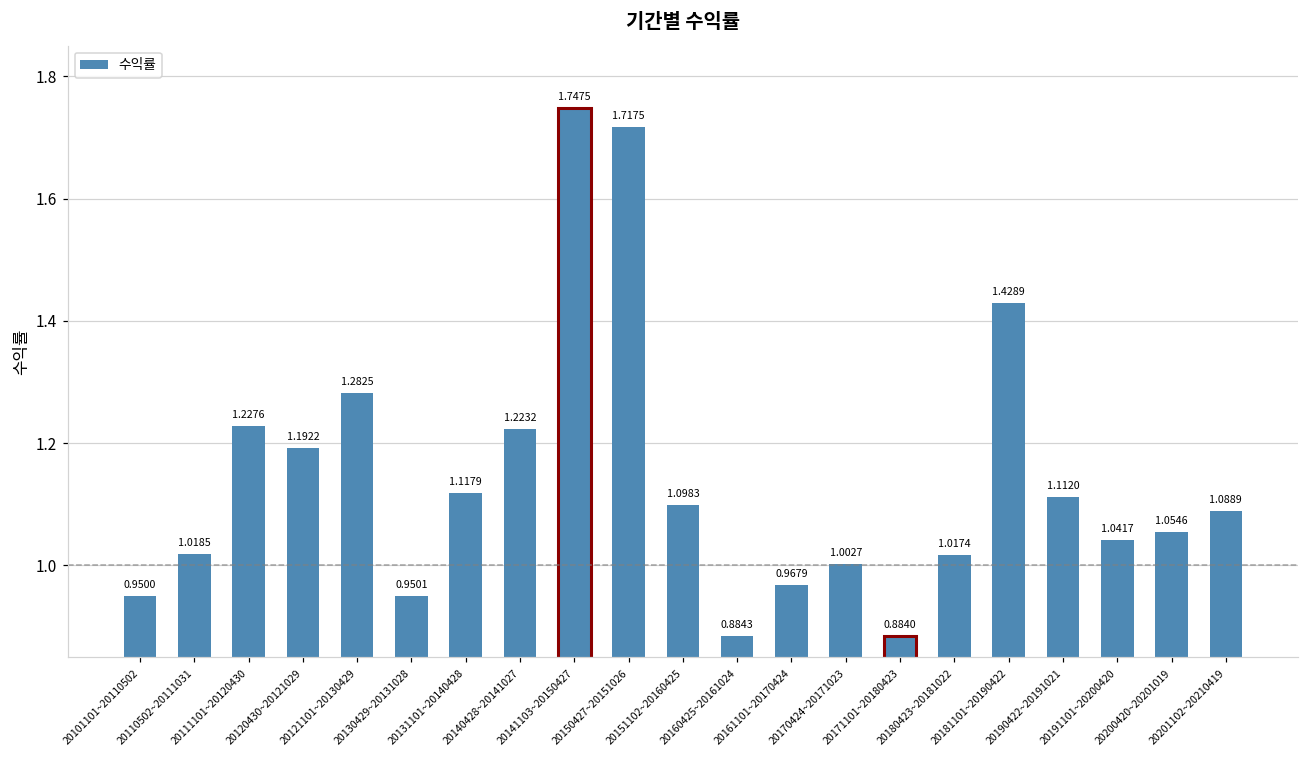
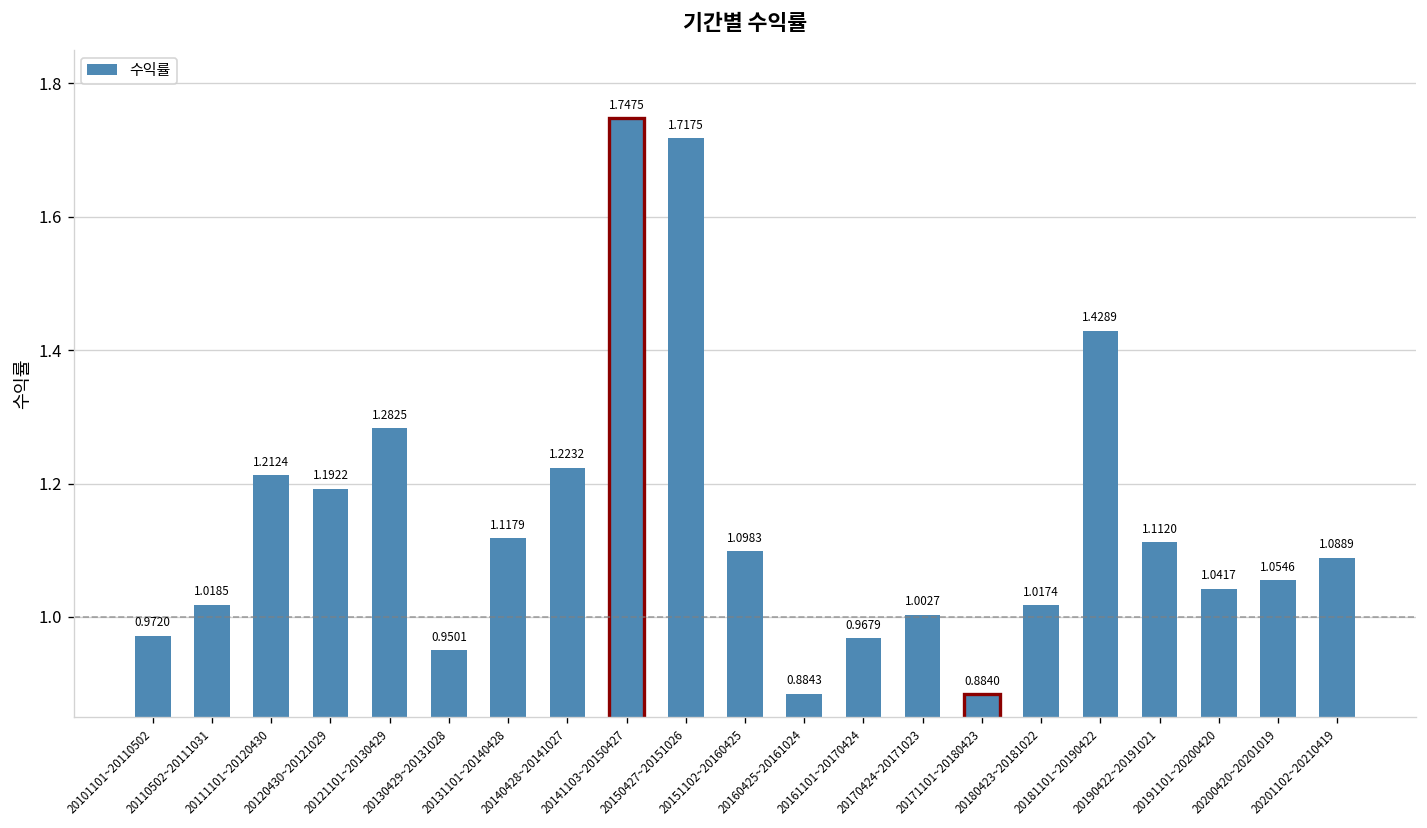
20101101~20110502: 0.9500 -> 0.9720
20111101~20120430: 1.2276 -> 1.2124
